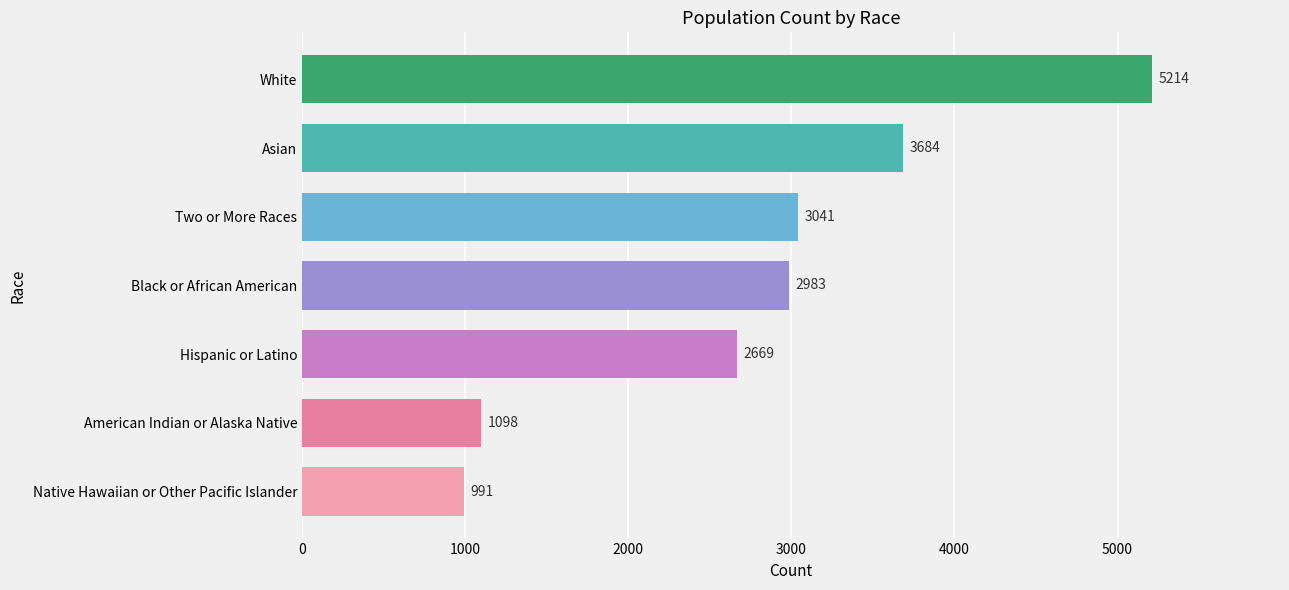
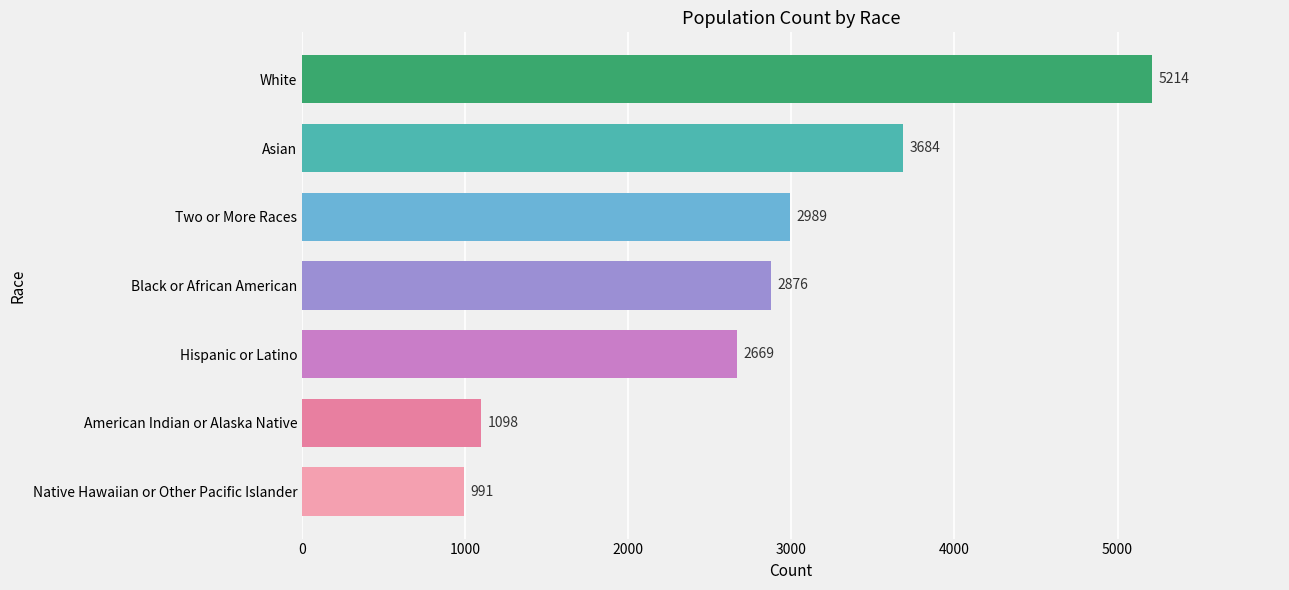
Two or More Races: 3041 -> 2989
Black or African American: 2983 -> 2876
